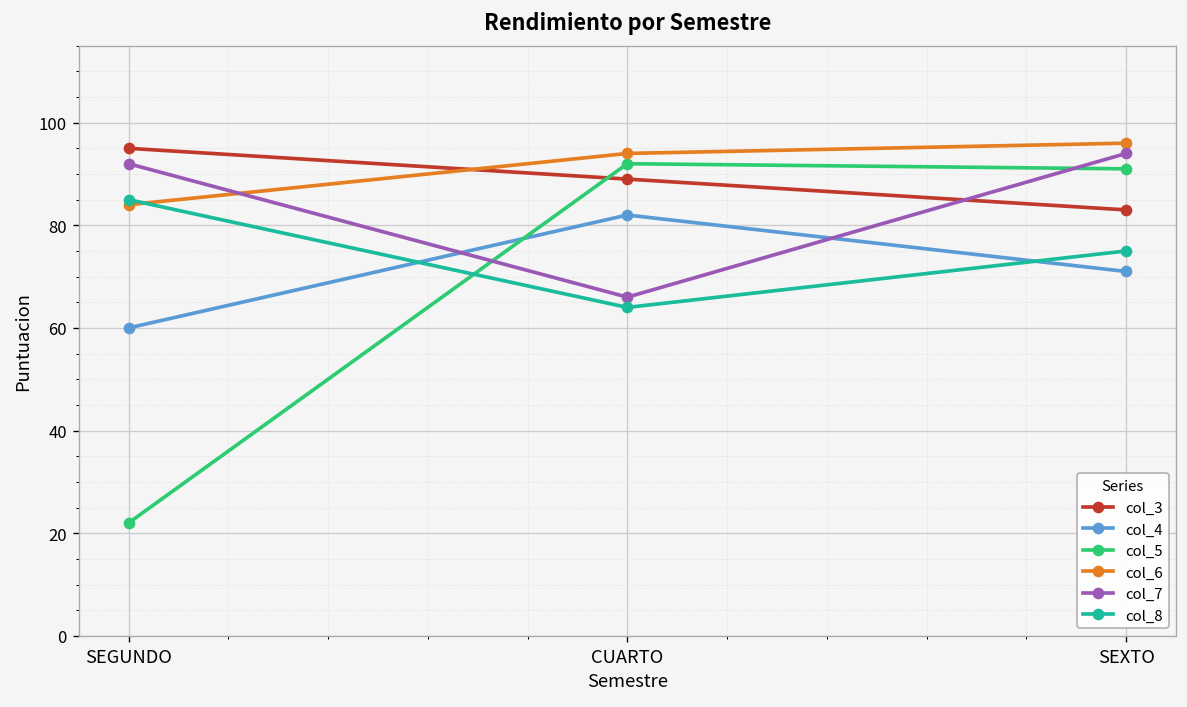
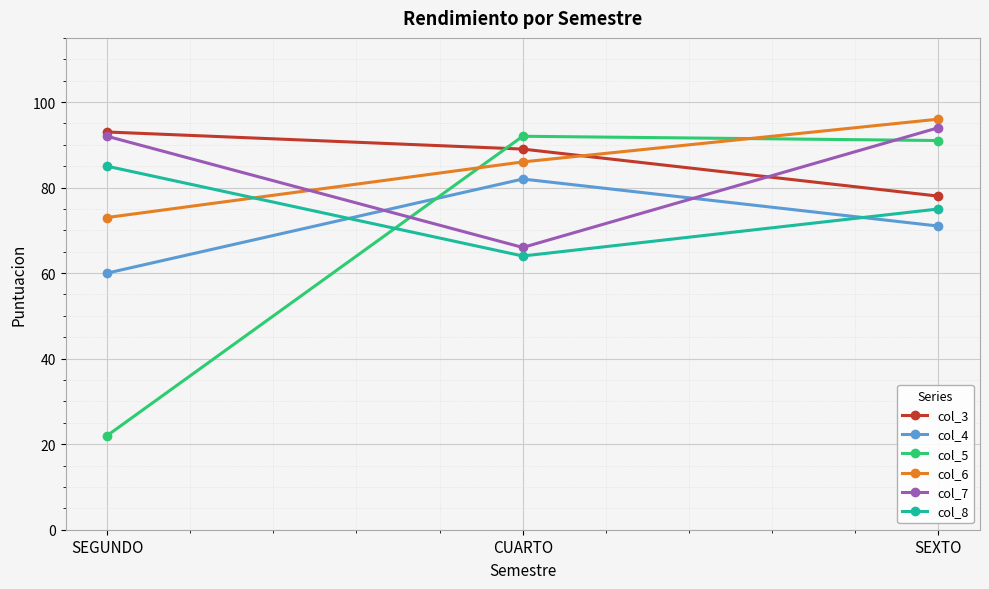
col_3, SEGUNDO: 95 -> 93
col_6, SEGUNDO: 84 -> 73
col_6, CUARTO: 94 -> 86
col_3, SEXTO: 83 -> 78
